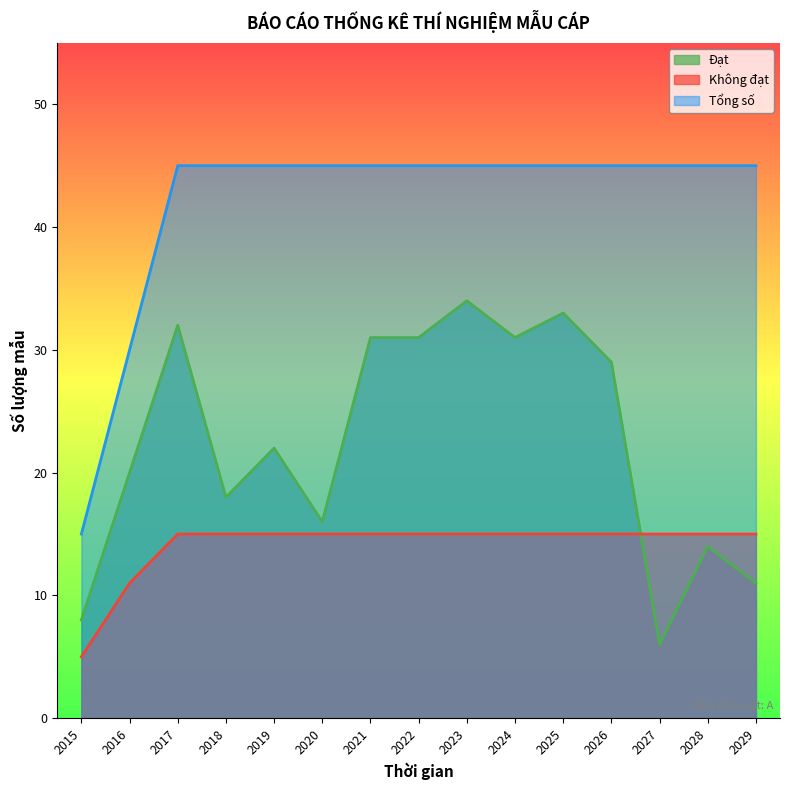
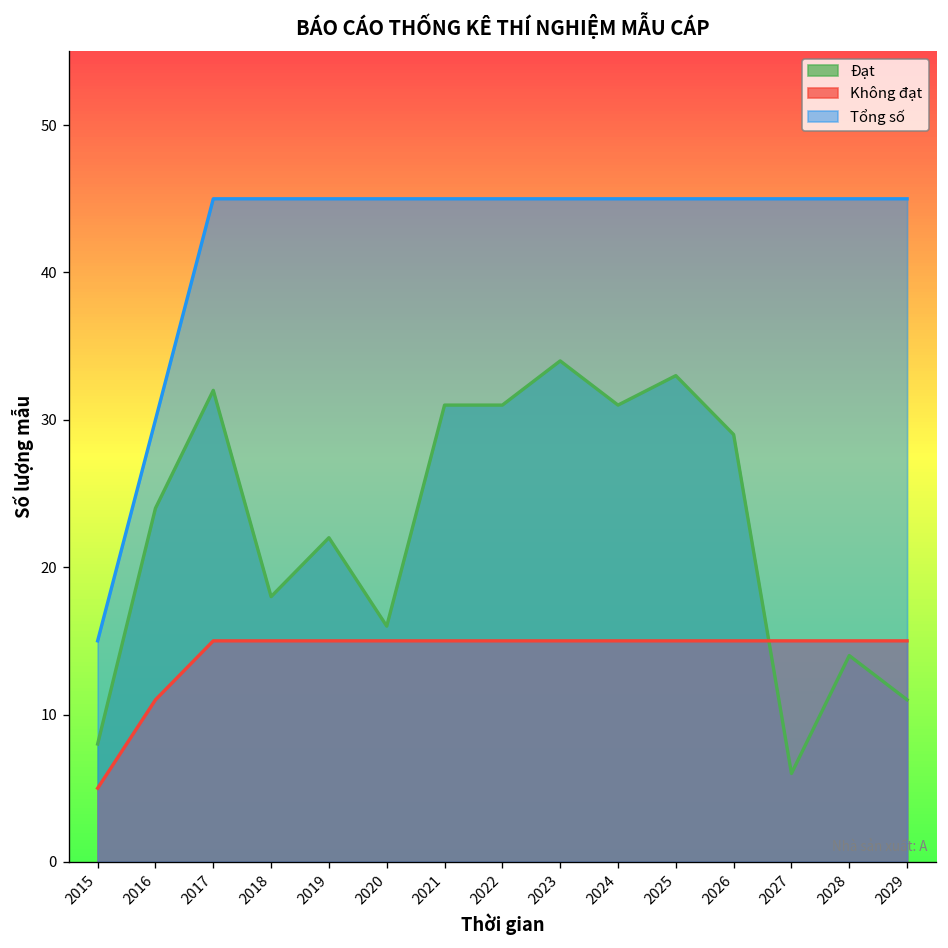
Đạt, 2016: 20 -> 24
